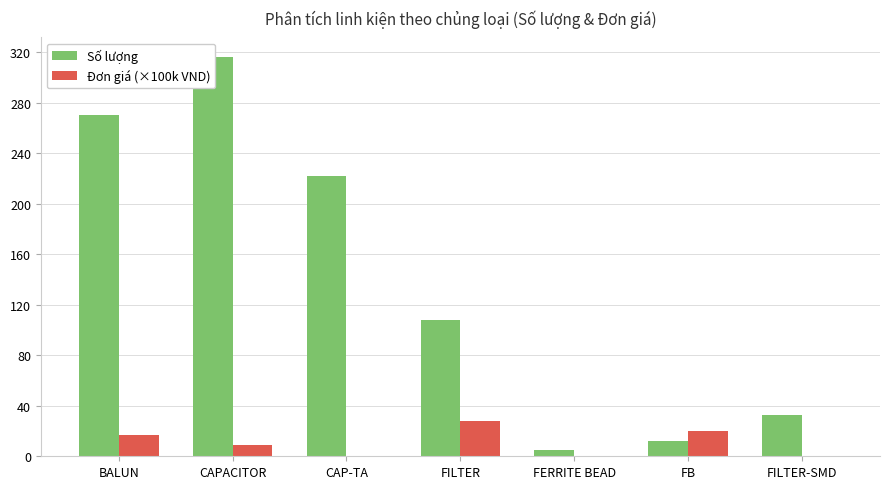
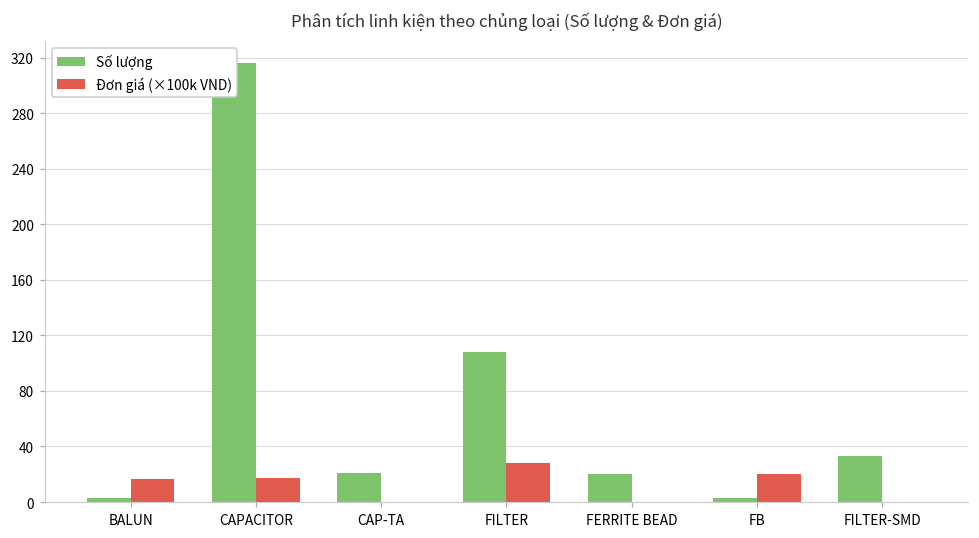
Số lượng, BALUN: 270 -> 3
Đơn giá (×100k VND), CAPACITOR: 9 -> 17
Số lượng, CAP-TA: 222 -> 21
Số lượng, FERRITE BEAD: 5 -> 20
Số lượng, FB: 12 -> 3
